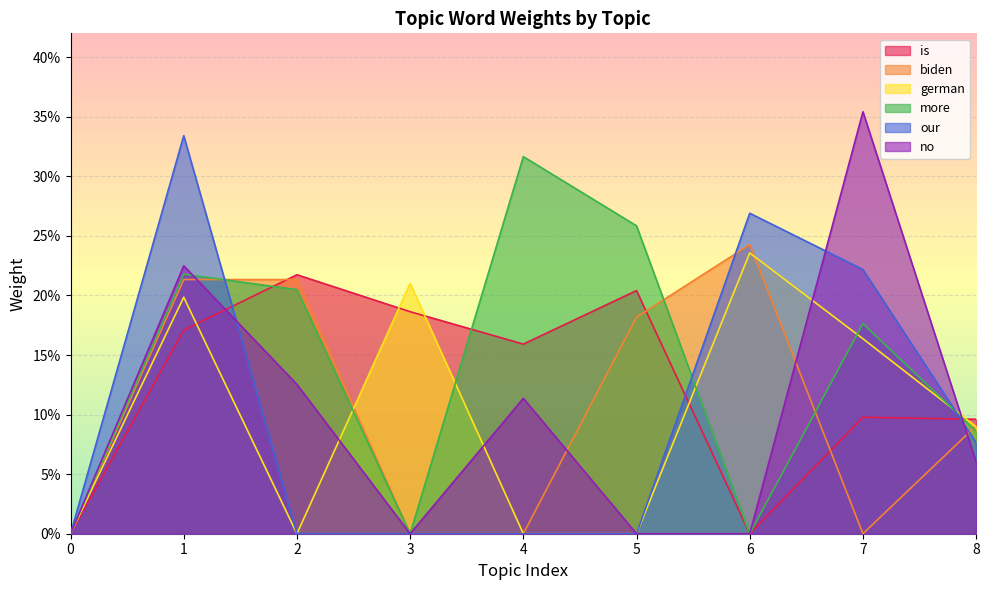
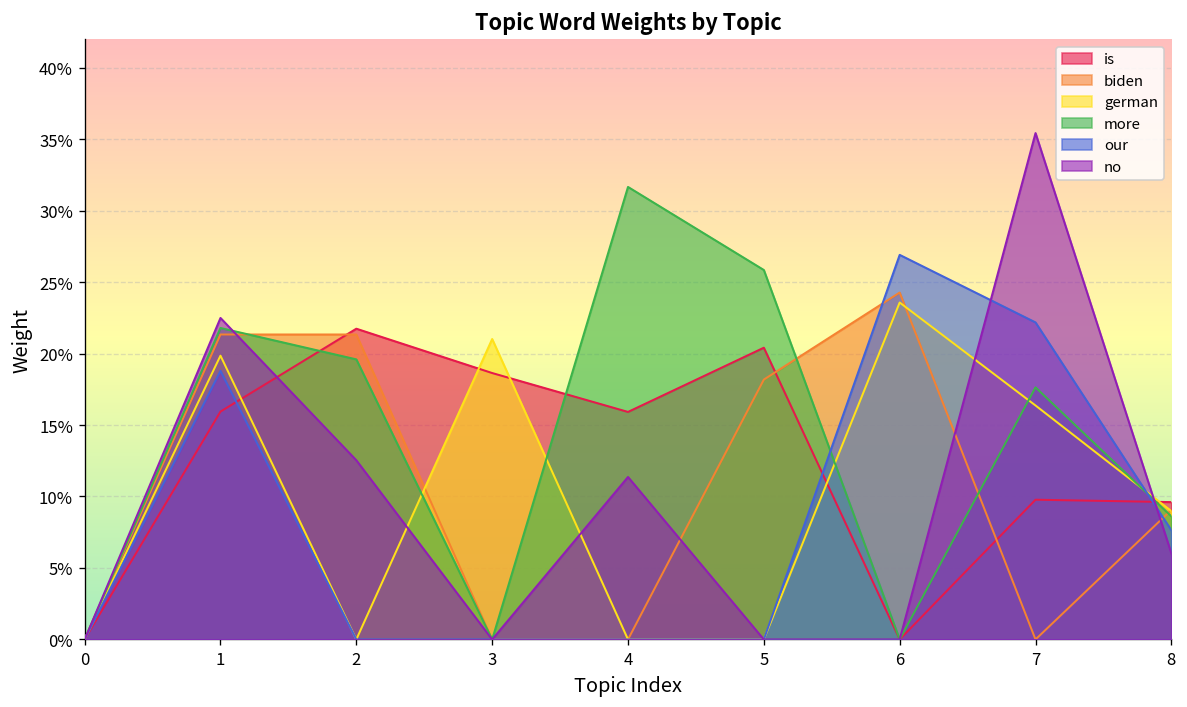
is, 1: 17.1% -> 15.9%
our, 1: 33.4% -> 18.8%
more, 2: 20.5% -> 19.6%
